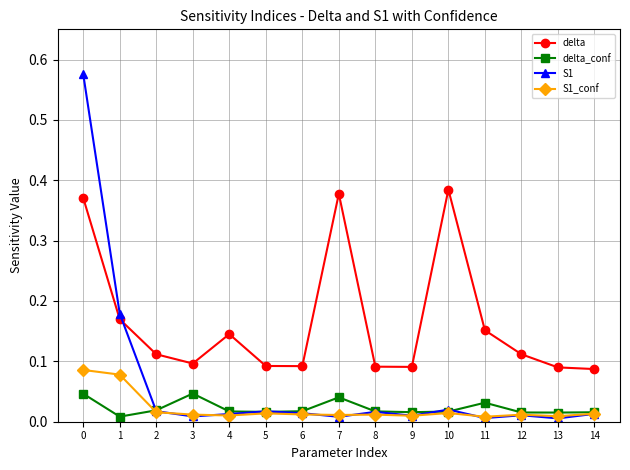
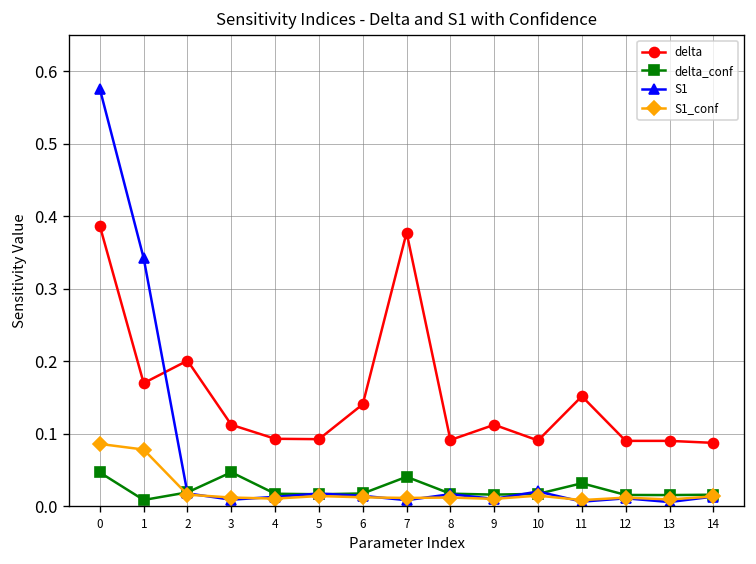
delta, 0: 0.37 -> 0.39
S1, 1: 0.18 -> 0.34
delta, 2: 0.11 -> 0.20
delta, 3: 0.10 -> 0.11
delta, 4: 0.15 -> 0.09
delta, 6: 0.09 -> 0.14
delta, 9: 0.09 -> 0.11
delta, 10: 0.38 -> 0.09
delta, 12: 0.11 -> 0.09
